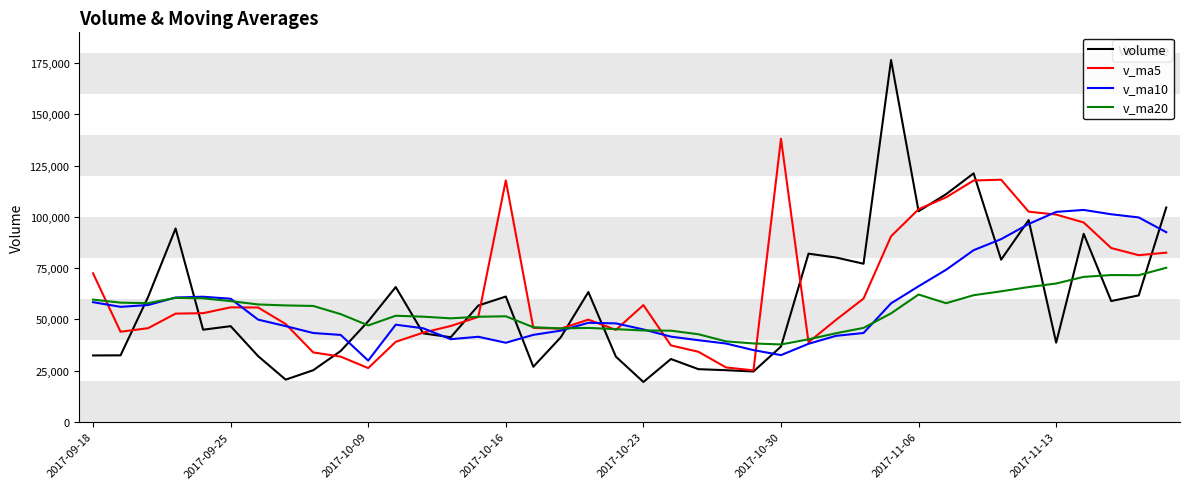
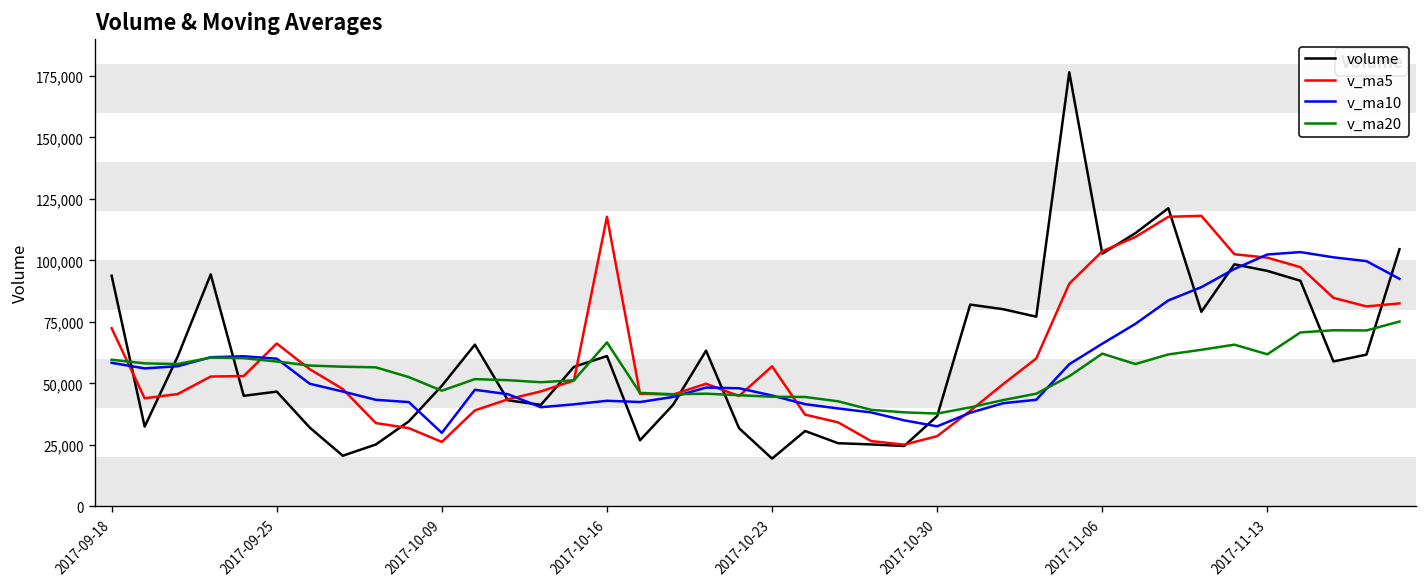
volume, 2017-09-18: 32,000 -> 94,000
v_ma5, 2017-09-25: 56,000 -> 66,000
v_ma10, 2017-10-16: 39,000 -> 43,000
v_ma20, 2017-10-16: 51,000 -> 67,000
v_ma5, 2017-10-30: 138,000 -> 29,000
volume, 2017-11-13: 39,000 -> 96,000
v_ma20, 2017-11-13: 67,000 -> 62,000
